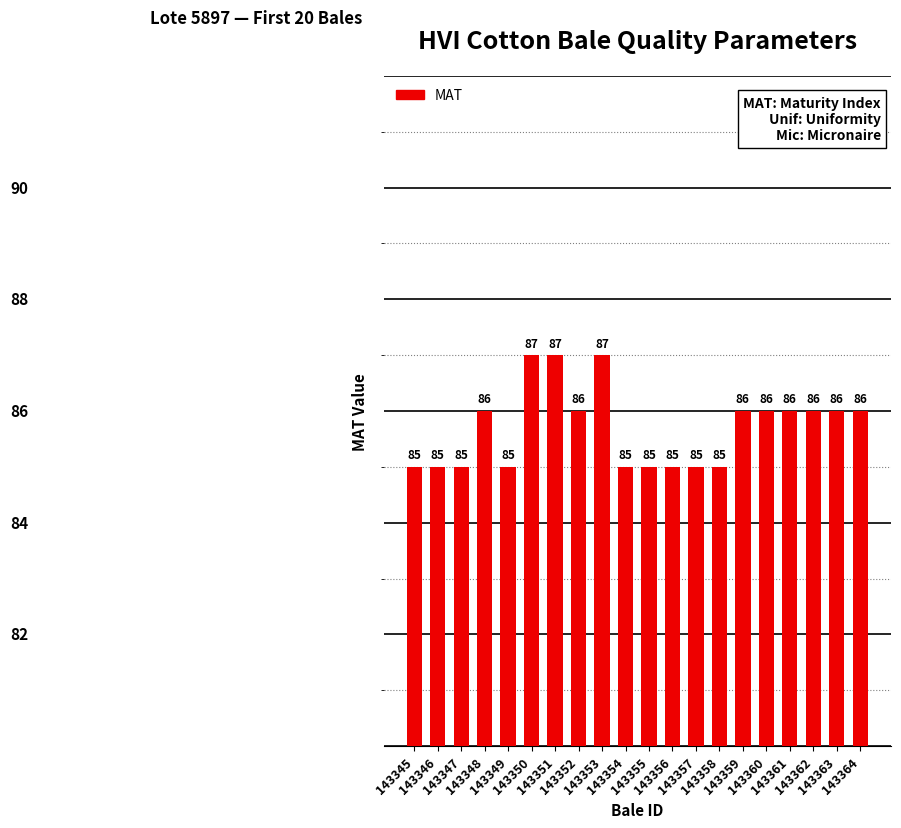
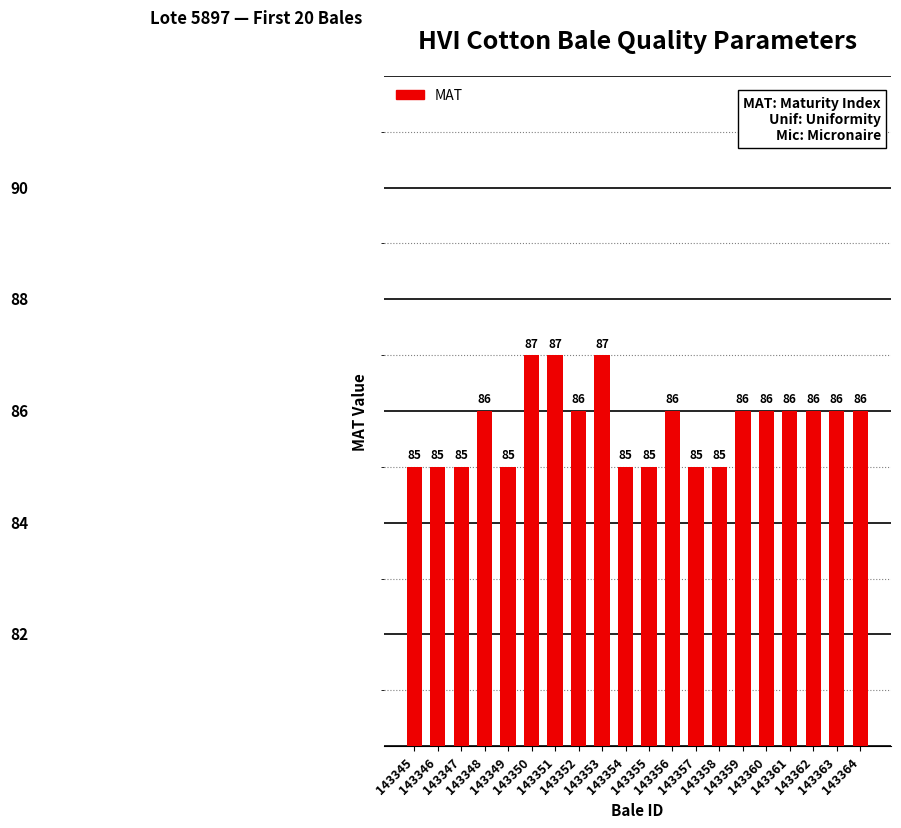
143356: 85 -> 86
